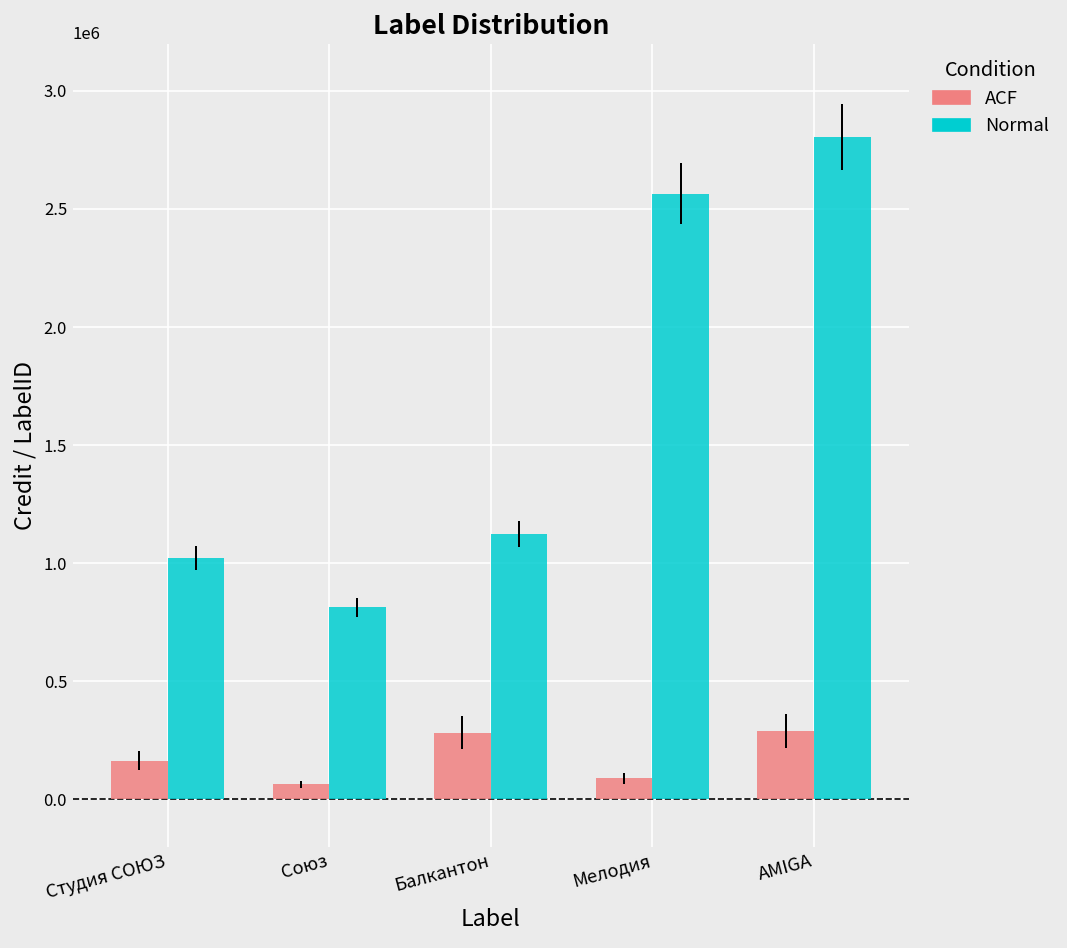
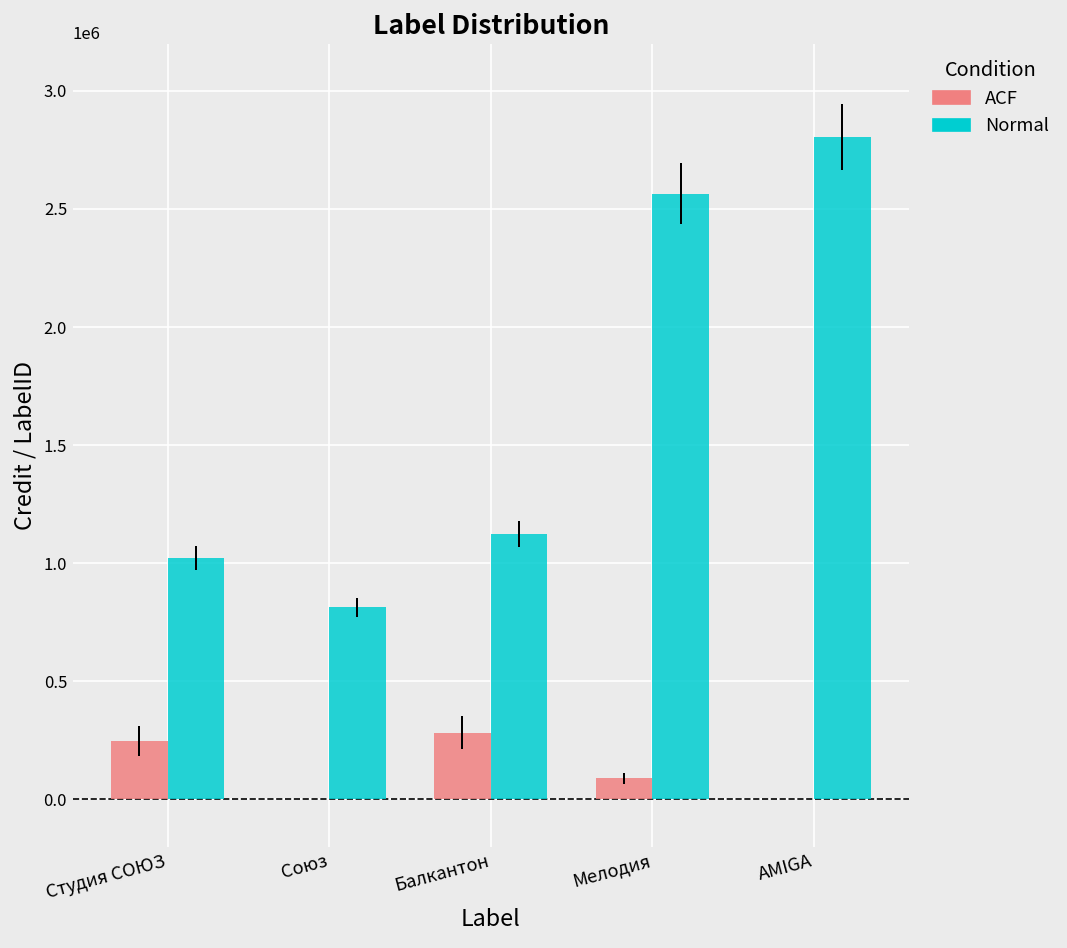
ACF, Студия СОЮЗ: 160000 -> 250000
ACF, Союз: 60000 -> 0
ACF, AMIGA: 290000 -> 0
